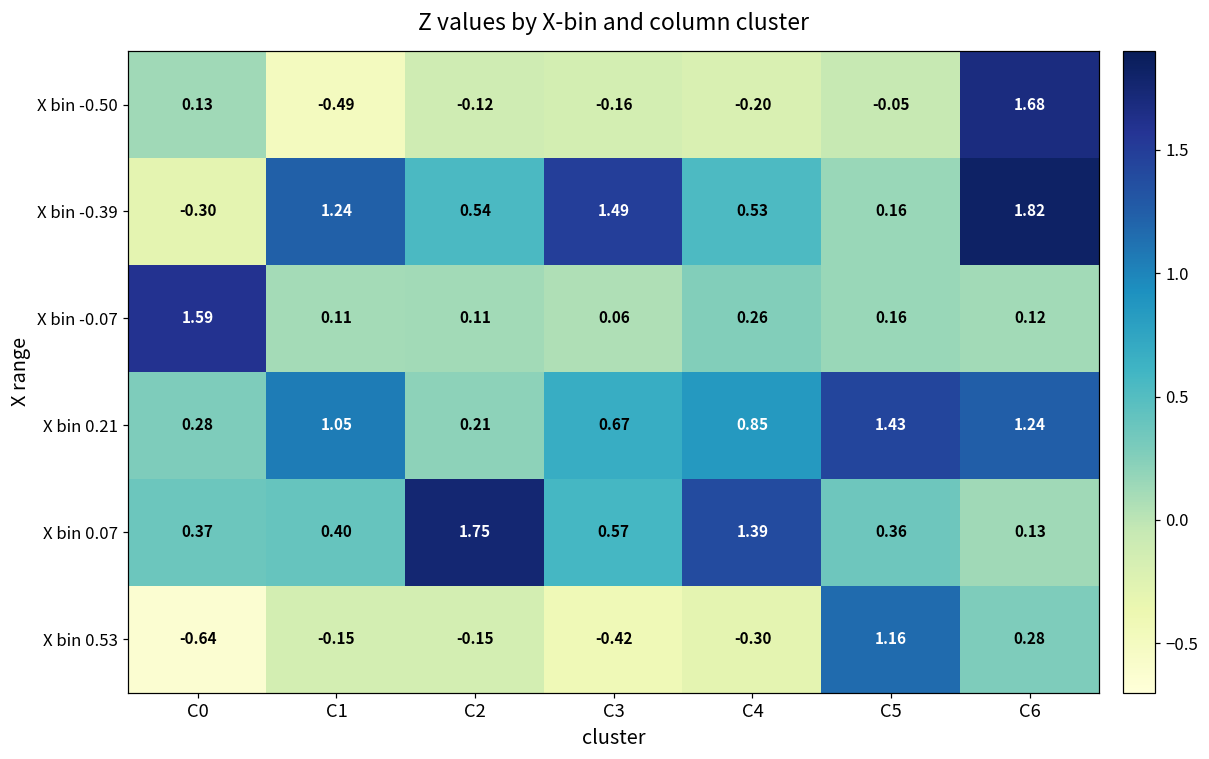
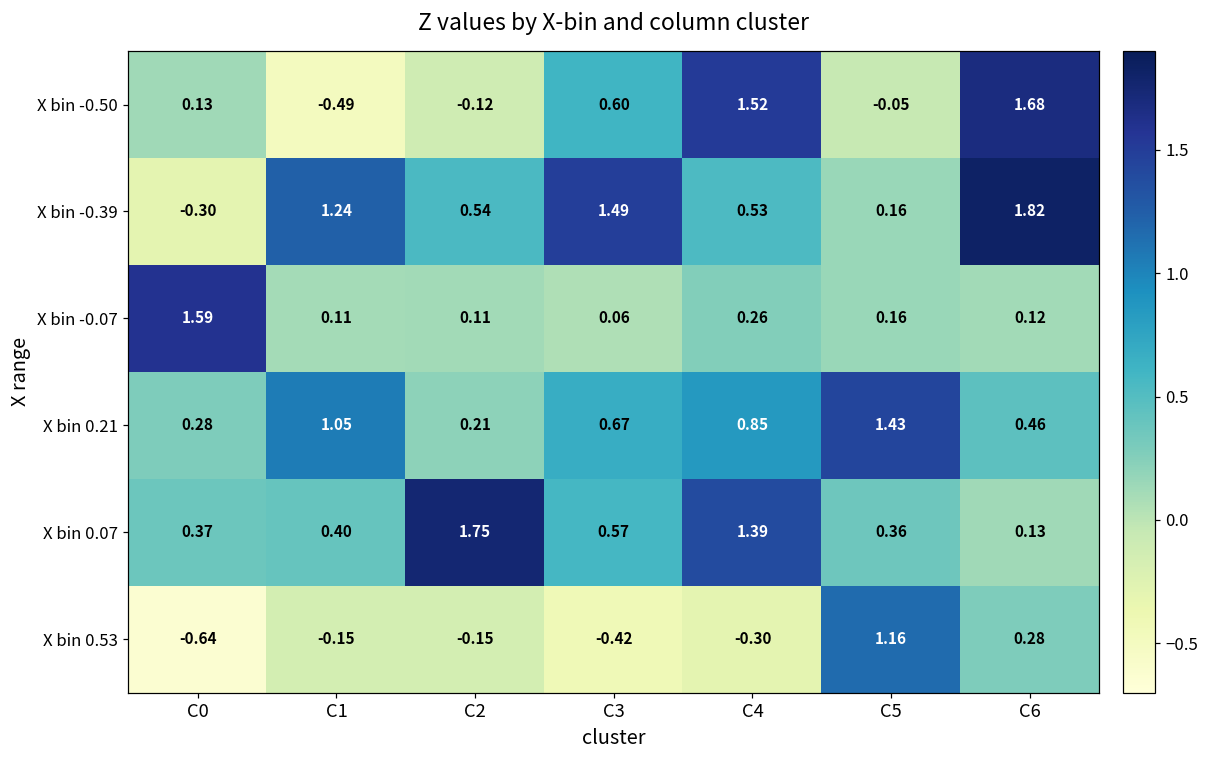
X bin -0.50, C3: -0.16 -> 0.60
X bin -0.50, C4: -0.20 -> 1.52
X bin 0.21, C6: 1.24 -> 0.46
